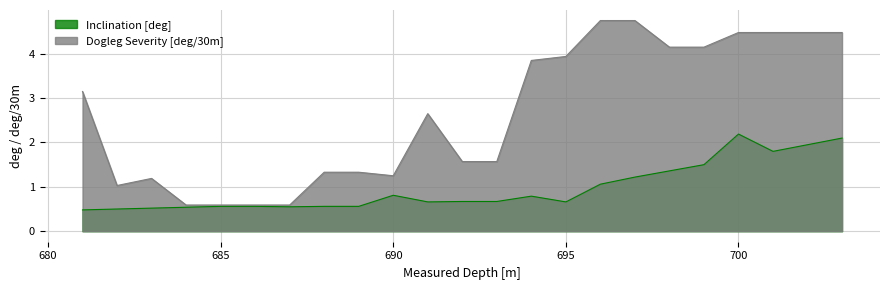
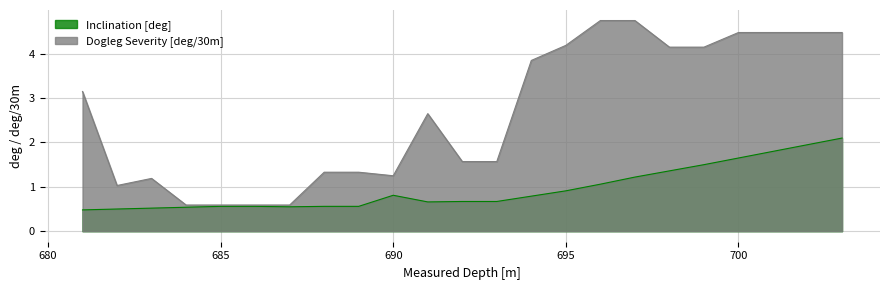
Inclination [deg], 695: 0.7 -> 0.9
Dogleg Severity [deg/30m], 695: 3.9 -> 4.2
Inclination [deg], 700: 2.2 -> 1.7
